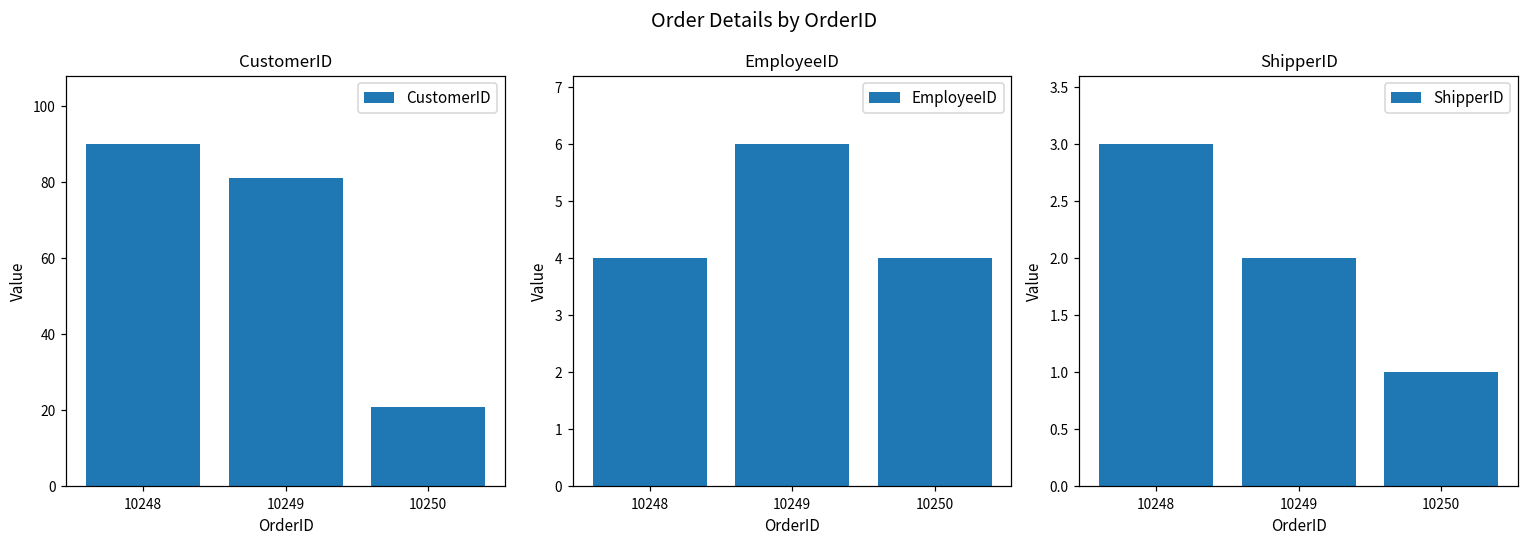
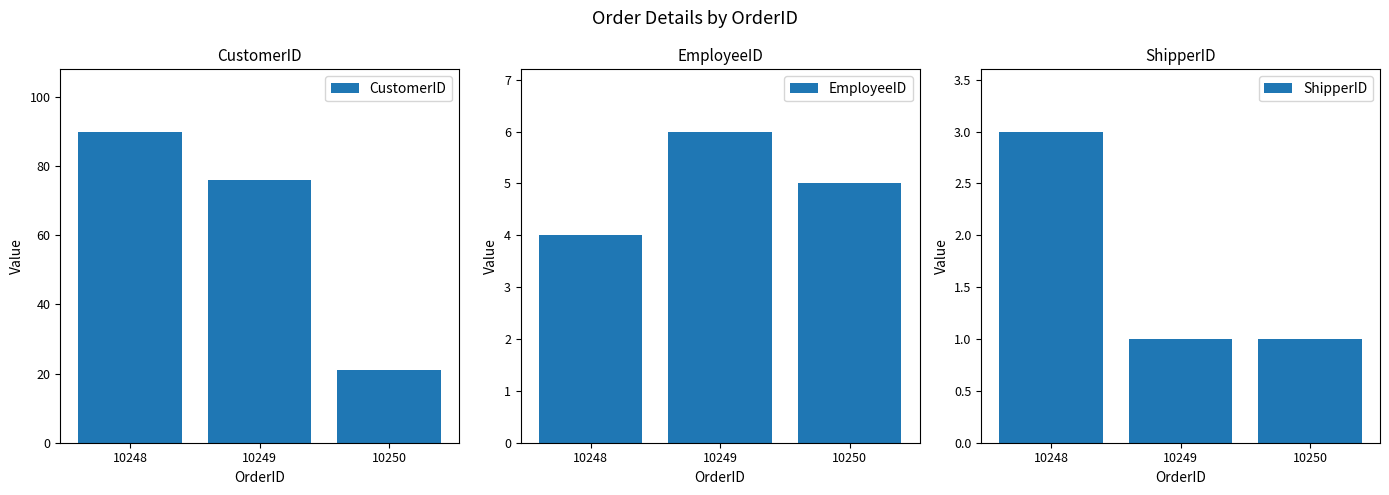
CustomerID, 10249: 81 -> 76
EmployeeID, 10250: 4 -> 5
ShipperID, 10249: 2 -> 1
